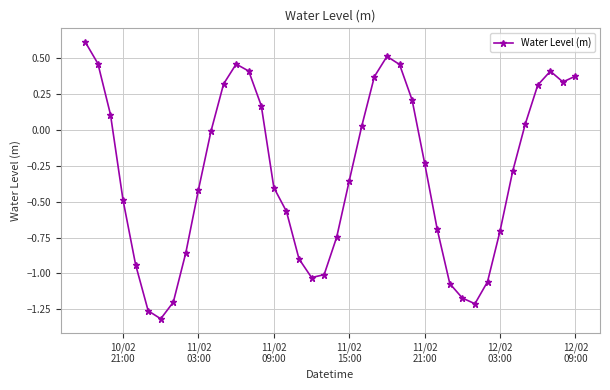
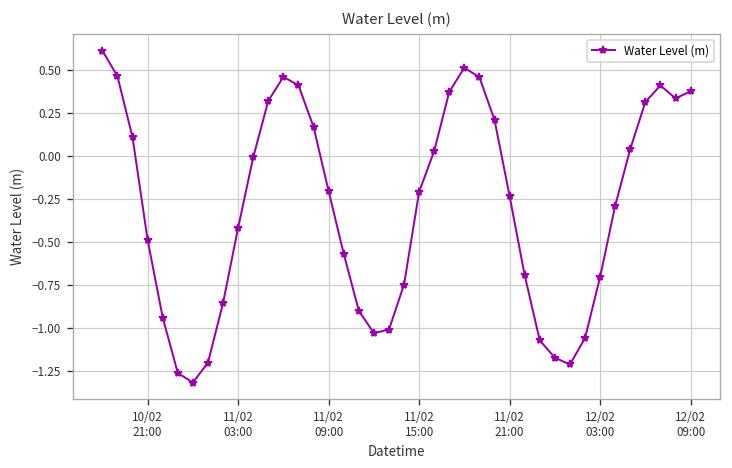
11/02 09:00: -0.40 -> -0.20
11/02 15:00: -0.35 -> -0.21
